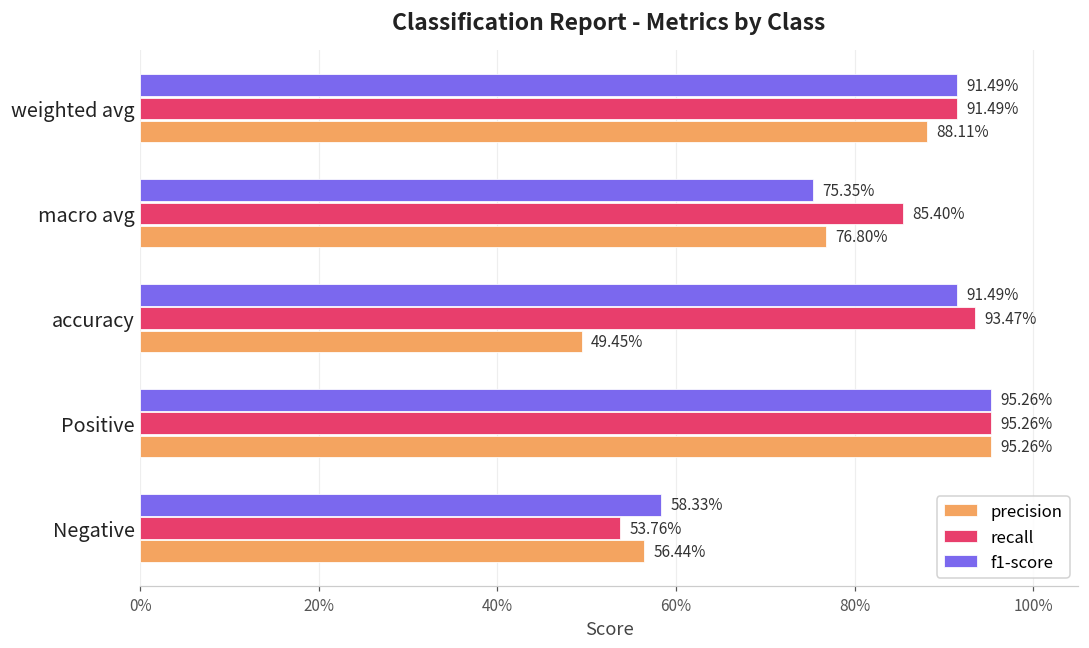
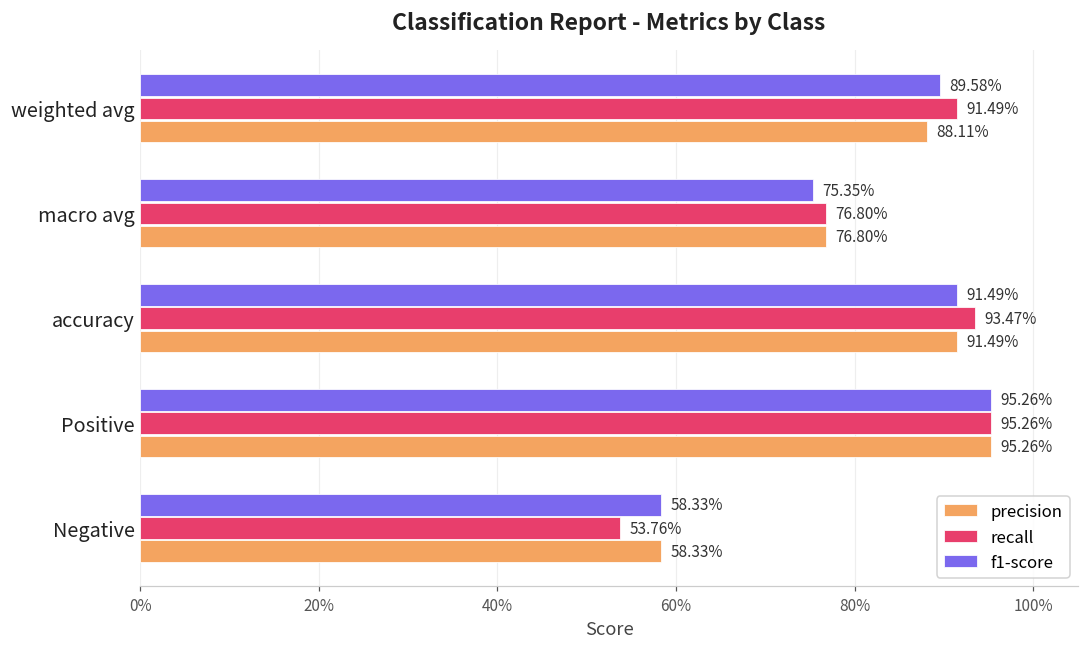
f1-score, weighted avg: 91.49% -> 89.58%
recall, macro avg: 85.40% -> 76.80%
precision, accuracy: 49.45% -> 91.49%
precision, Negative: 56.44% -> 58.33%
